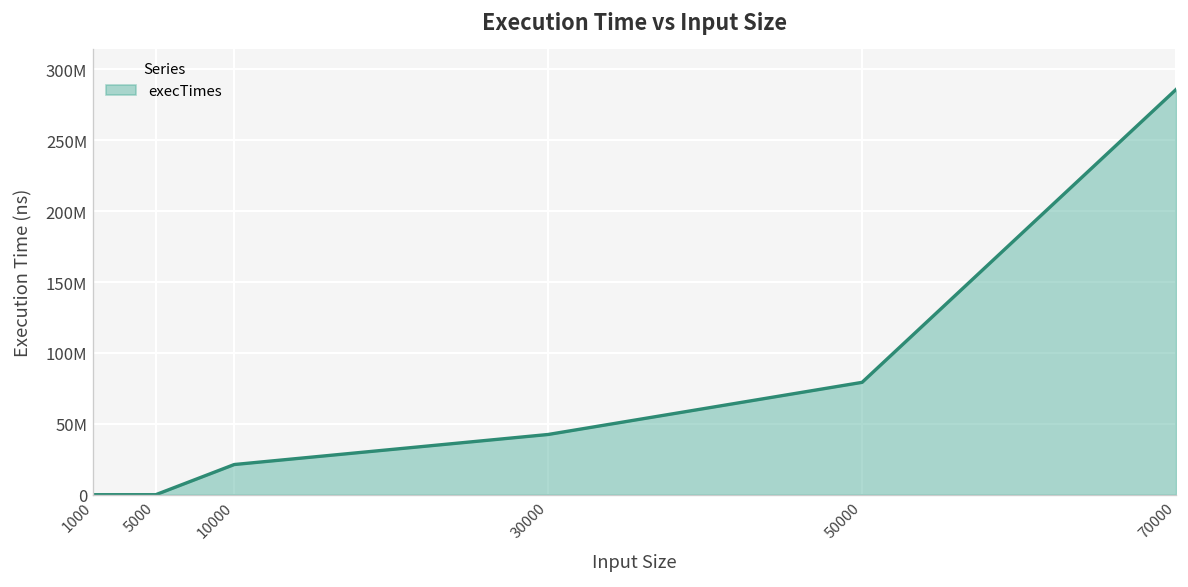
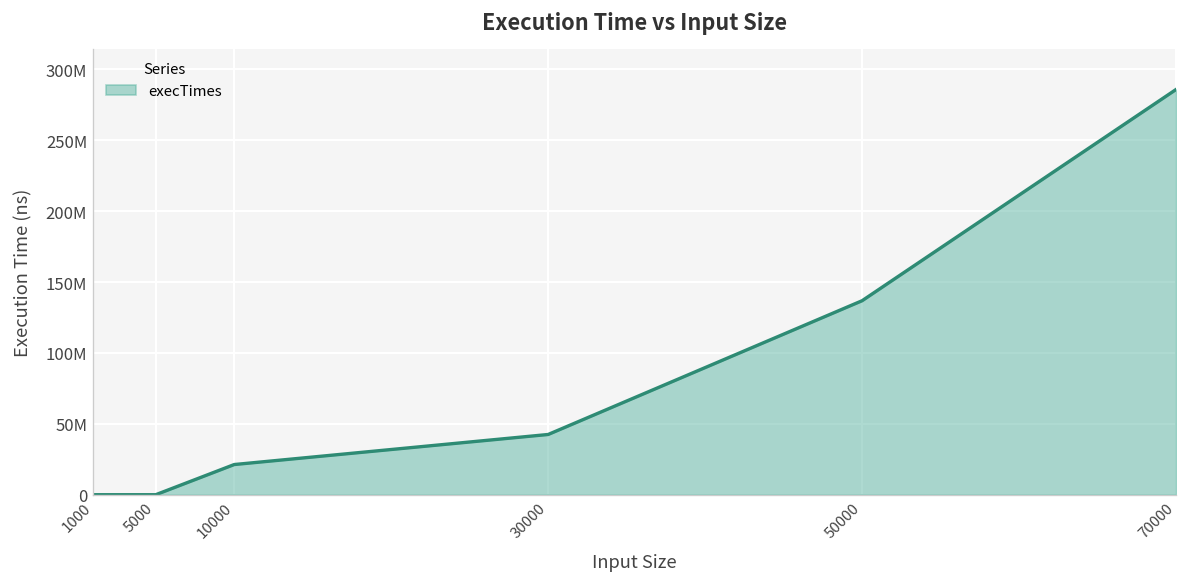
50000: 79000000 -> 137000000
